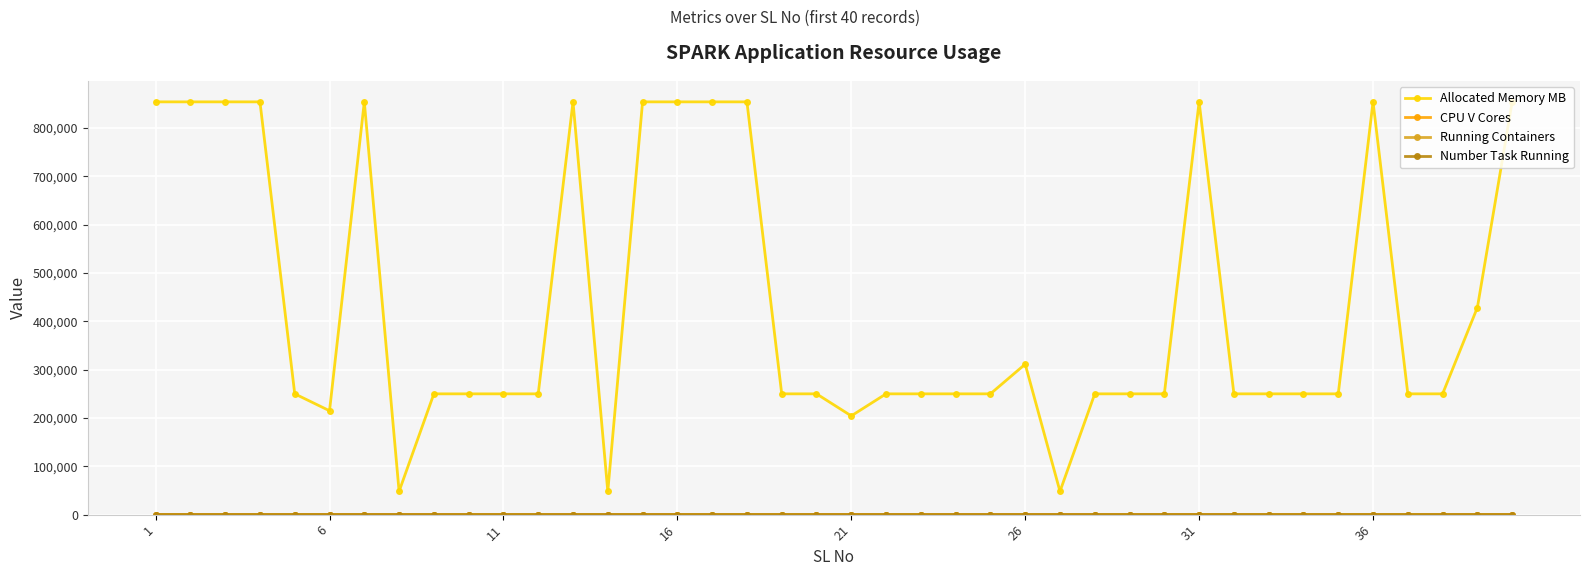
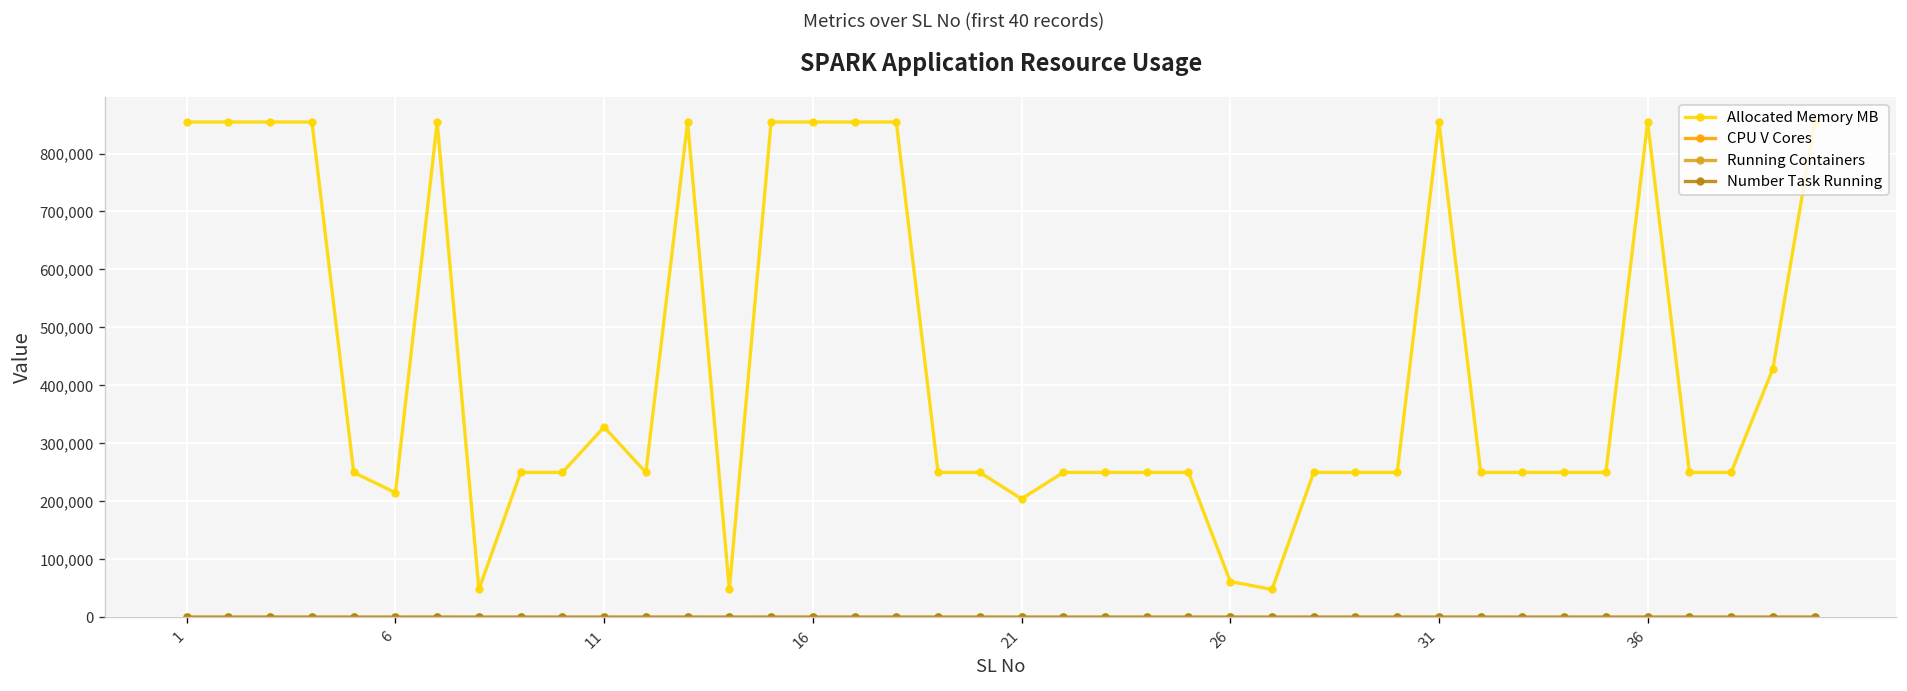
Allocated Memory MB, 11: 250,000 -> 330,000
Allocated Memory MB, 26: 310,000 -> 60,000
